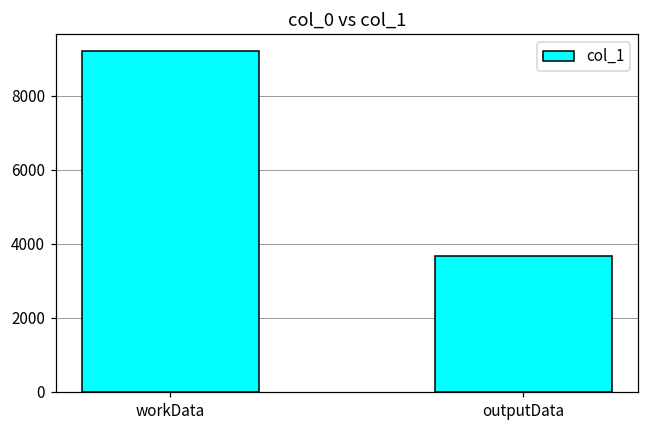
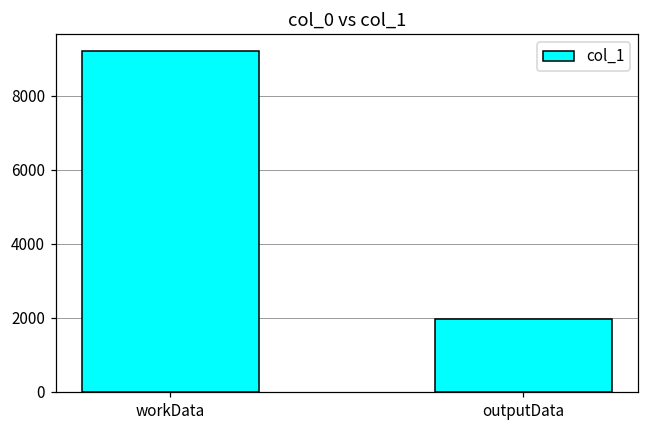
outputData: 3700 -> 2000
